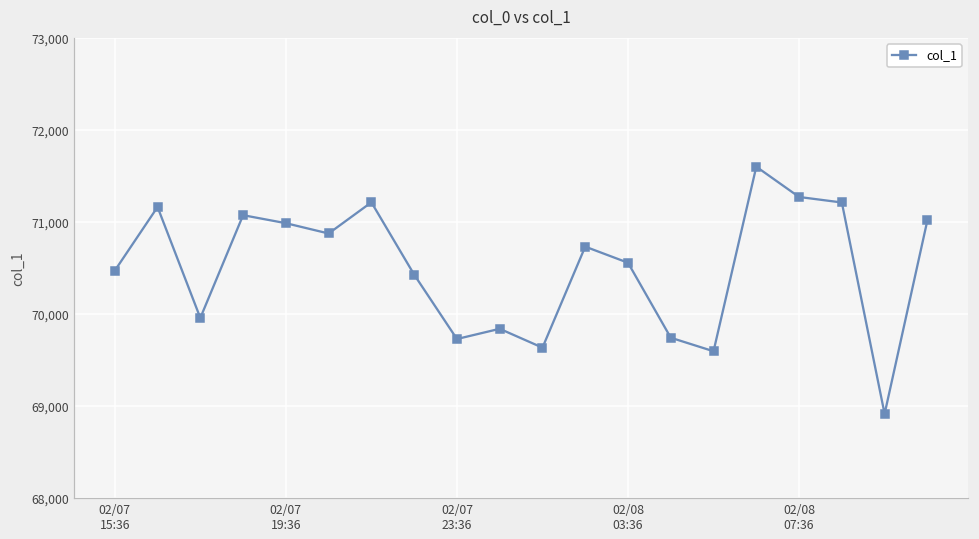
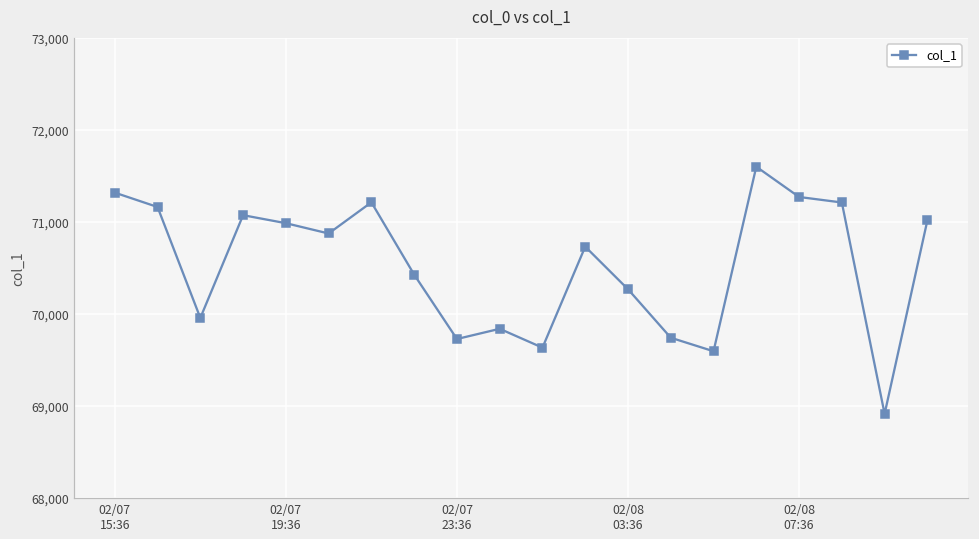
02/07 15:36: 70,500 -> 71,300
02/08 03:36: 70,600 -> 70,300
